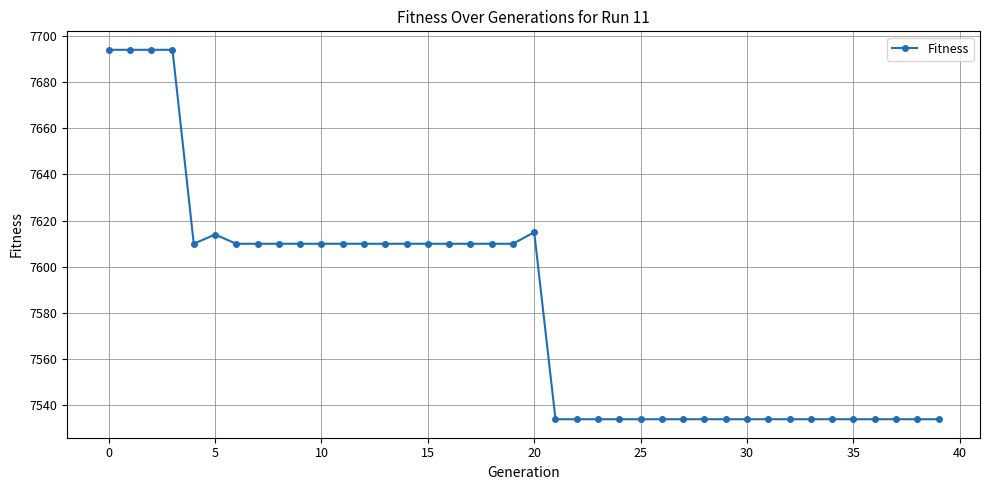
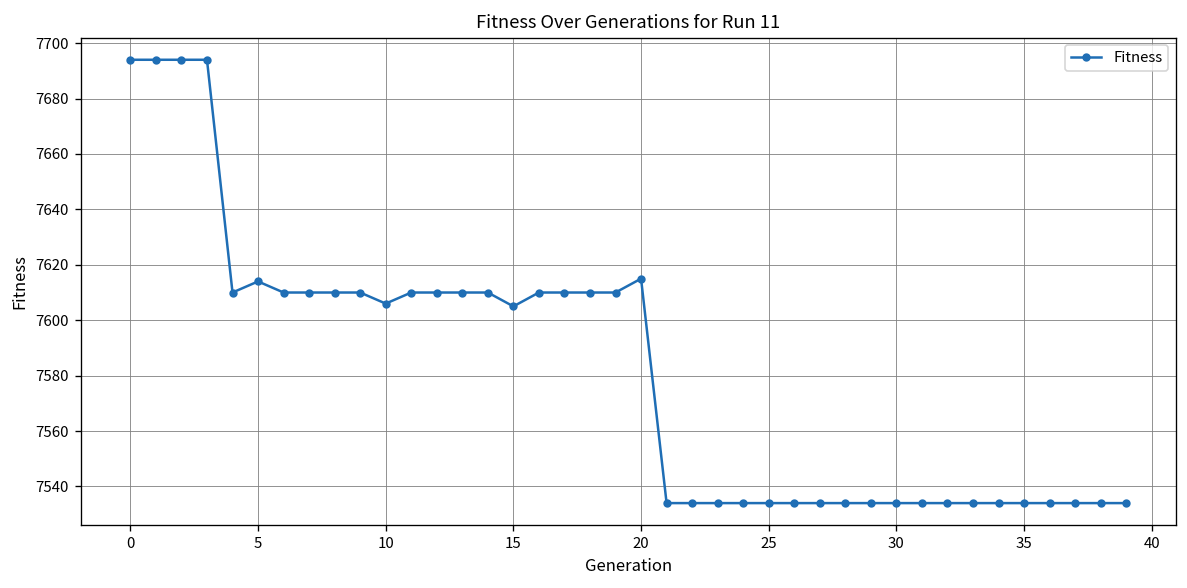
10: 7610 -> 7606
15: 7610 -> 7605
